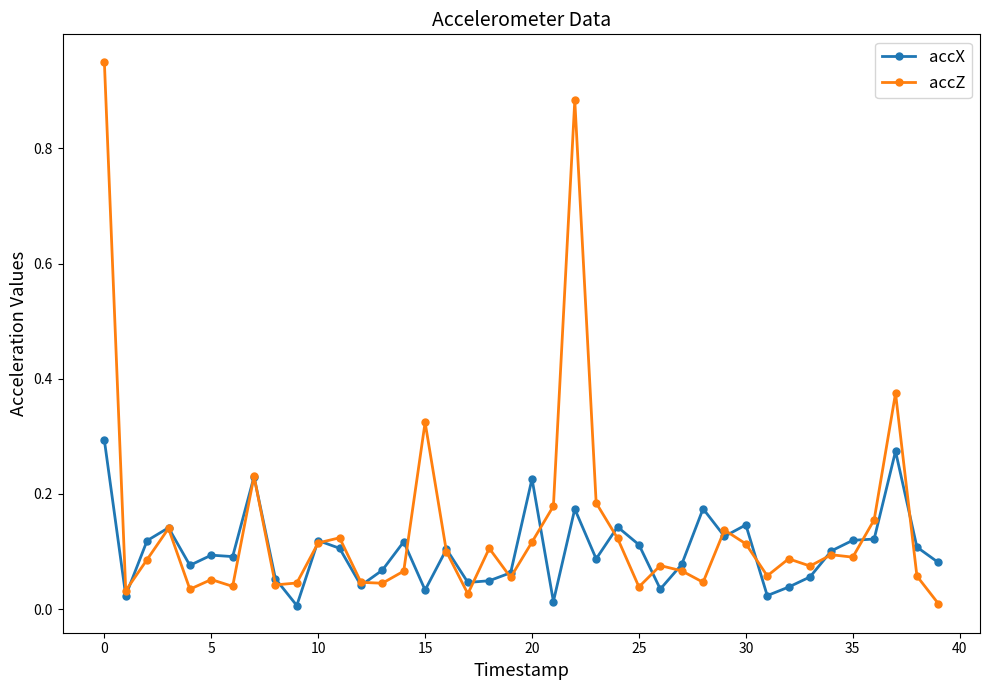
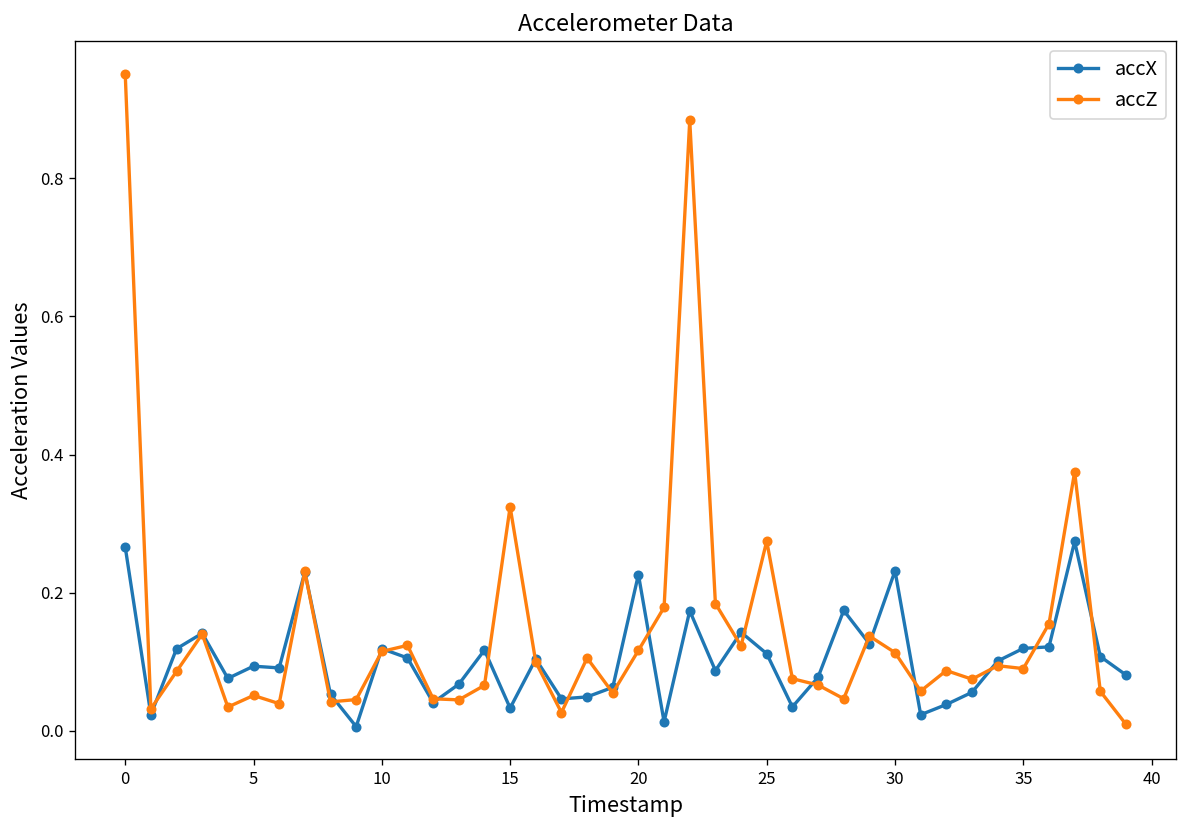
accX, 0: 0.29 -> 0.27
accZ, 25: 0.04 -> 0.27
accX, 30: 0.15 -> 0.23
